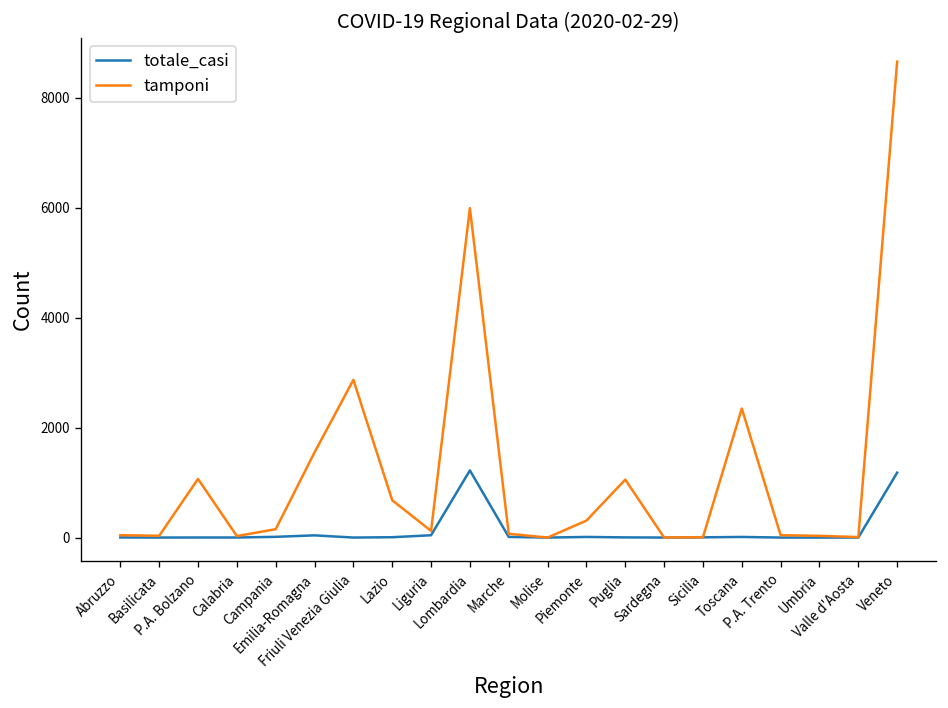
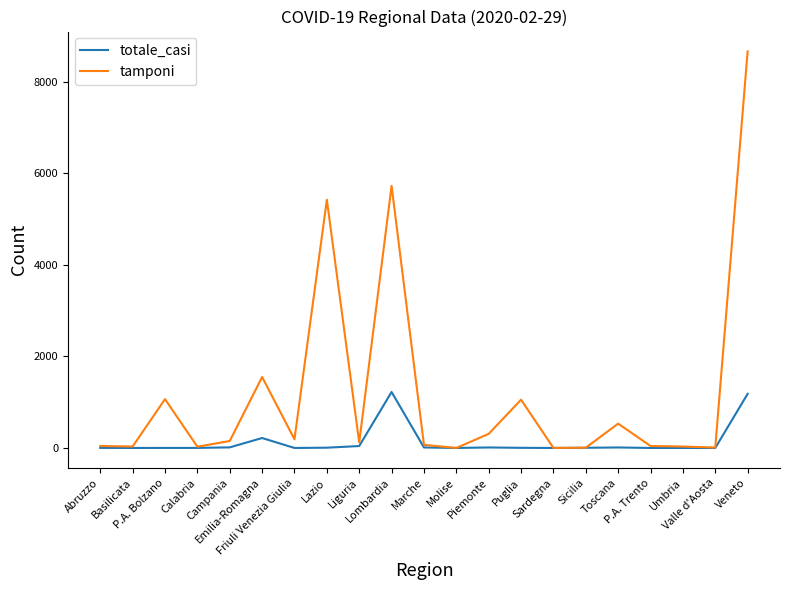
totale_casi, Emilia-Romagna: 0 -> 200
tamponi, Friuli Venezia Giulia: 2900 -> 200
tamponi, Lazio: 700 -> 5400
tamponi, Lombardia: 6000 -> 5700
tamponi, Toscana: 2300 -> 500
